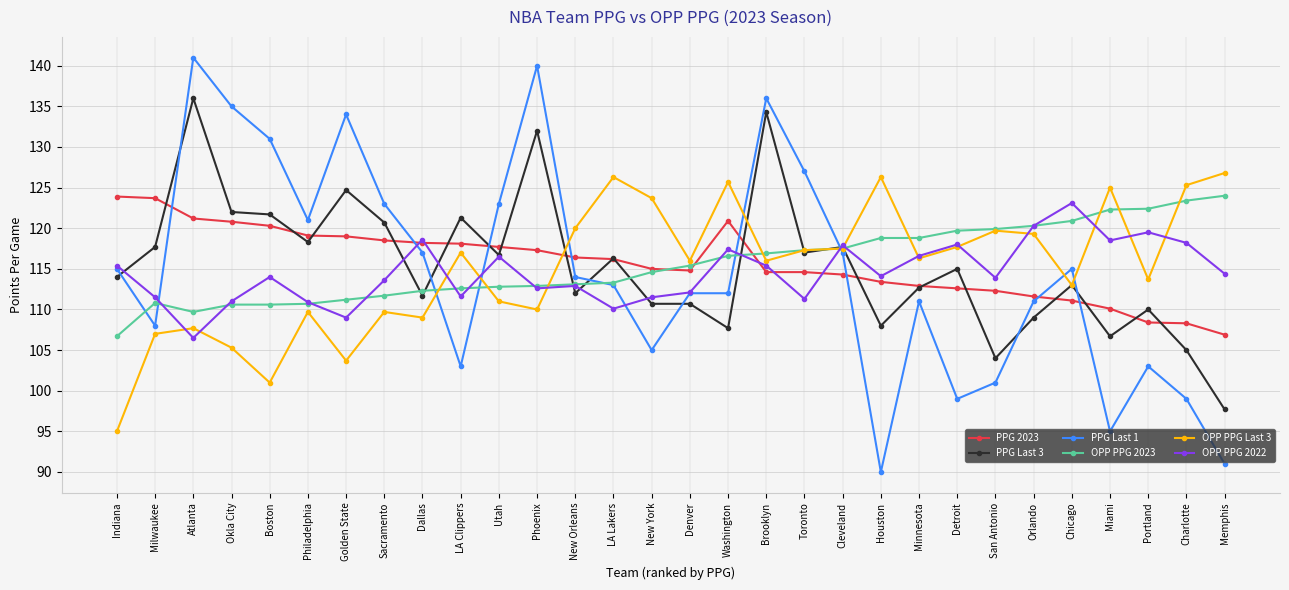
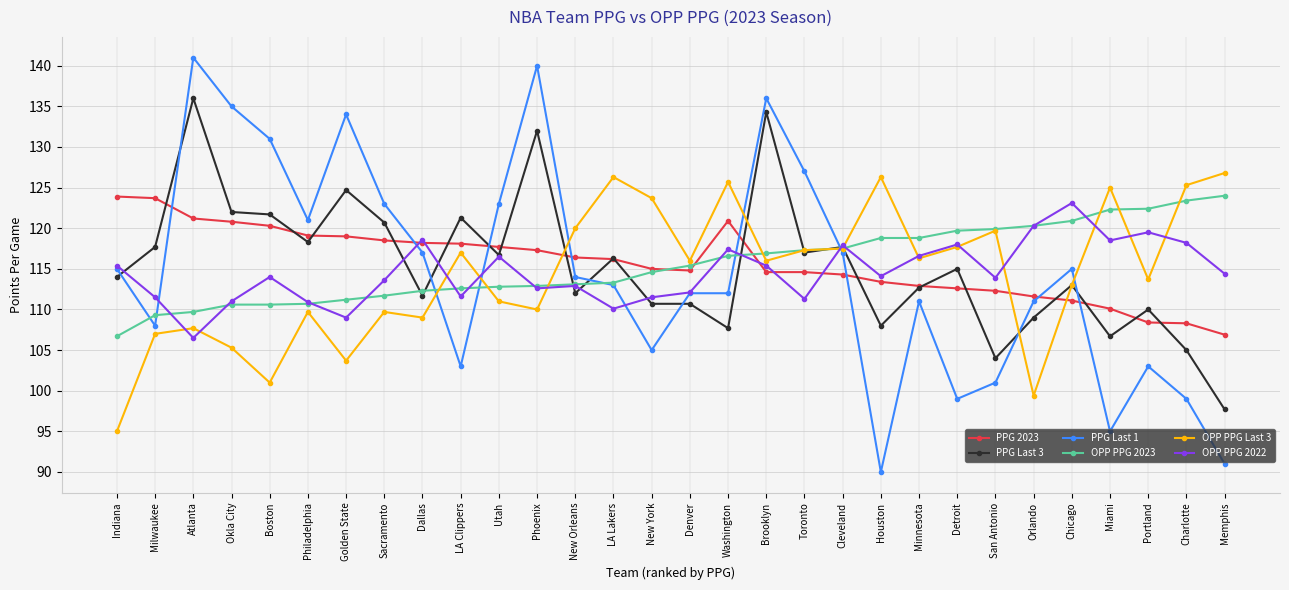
OPP PPG 2023, Milwaukee: 111 -> 109
OPP PPG Last 3, Orlando: 119 -> 99
